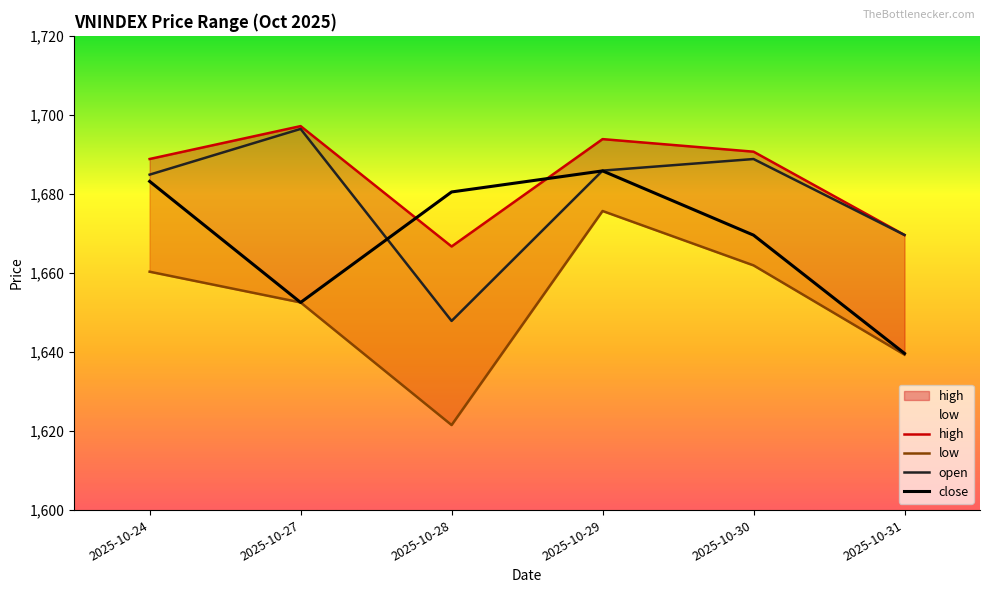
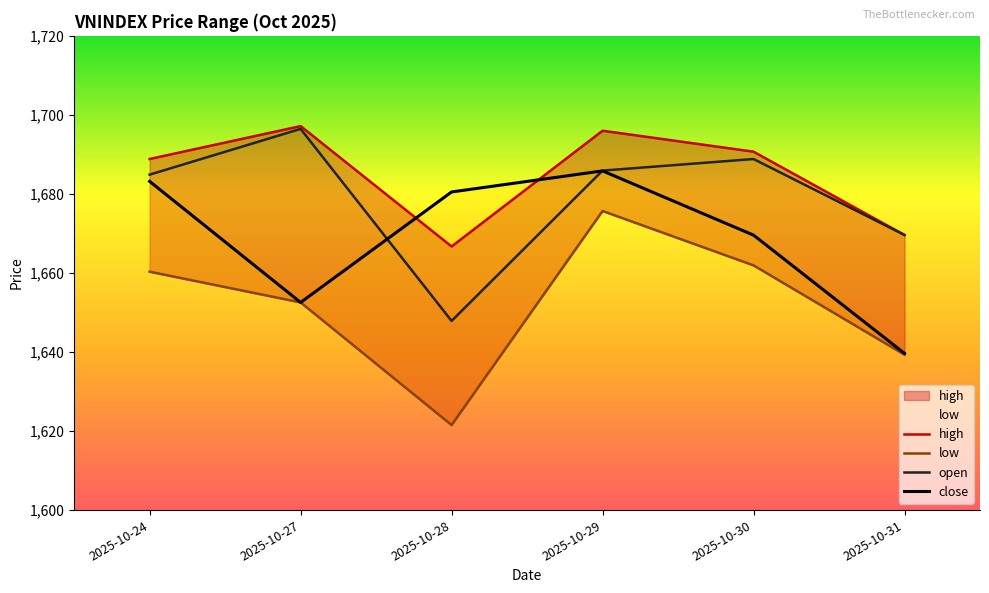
high, 2025-10-29: 1,694 -> 1,696
